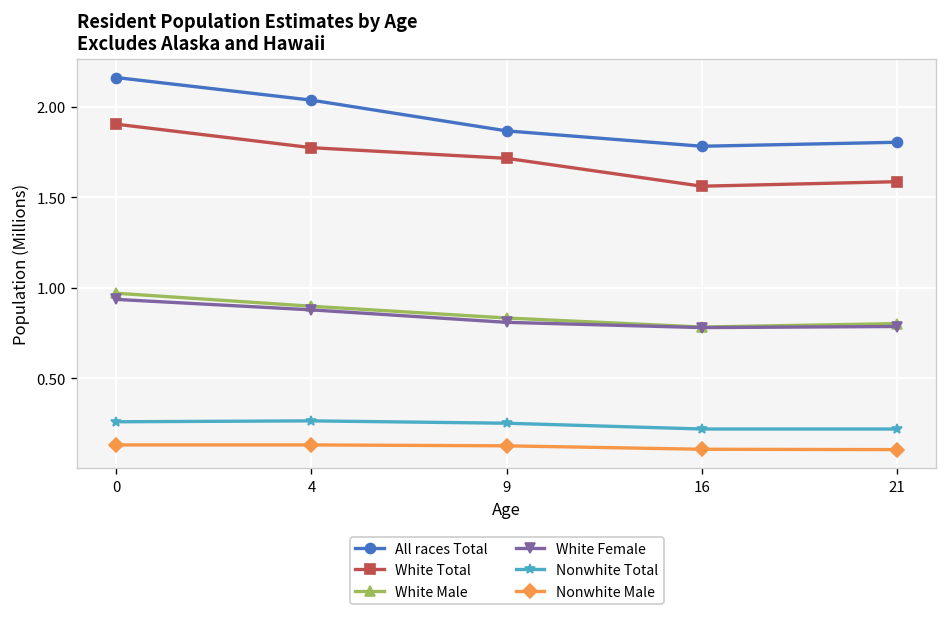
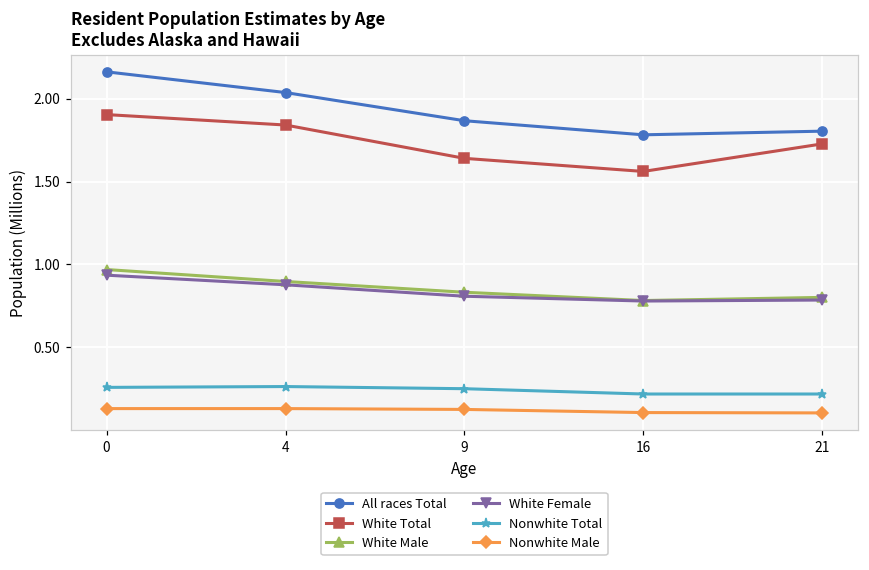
White Total, 4: 1.77 -> 1.84
White Total, 9: 1.72 -> 1.64
White Total, 21: 1.59 -> 1.73
